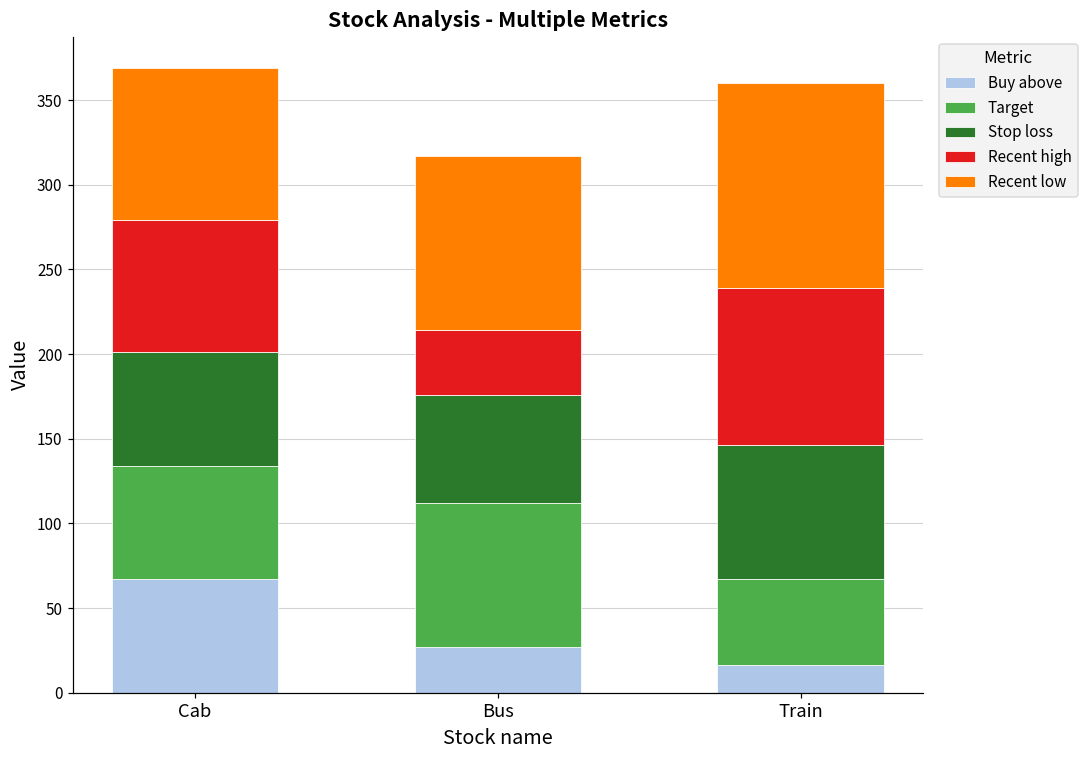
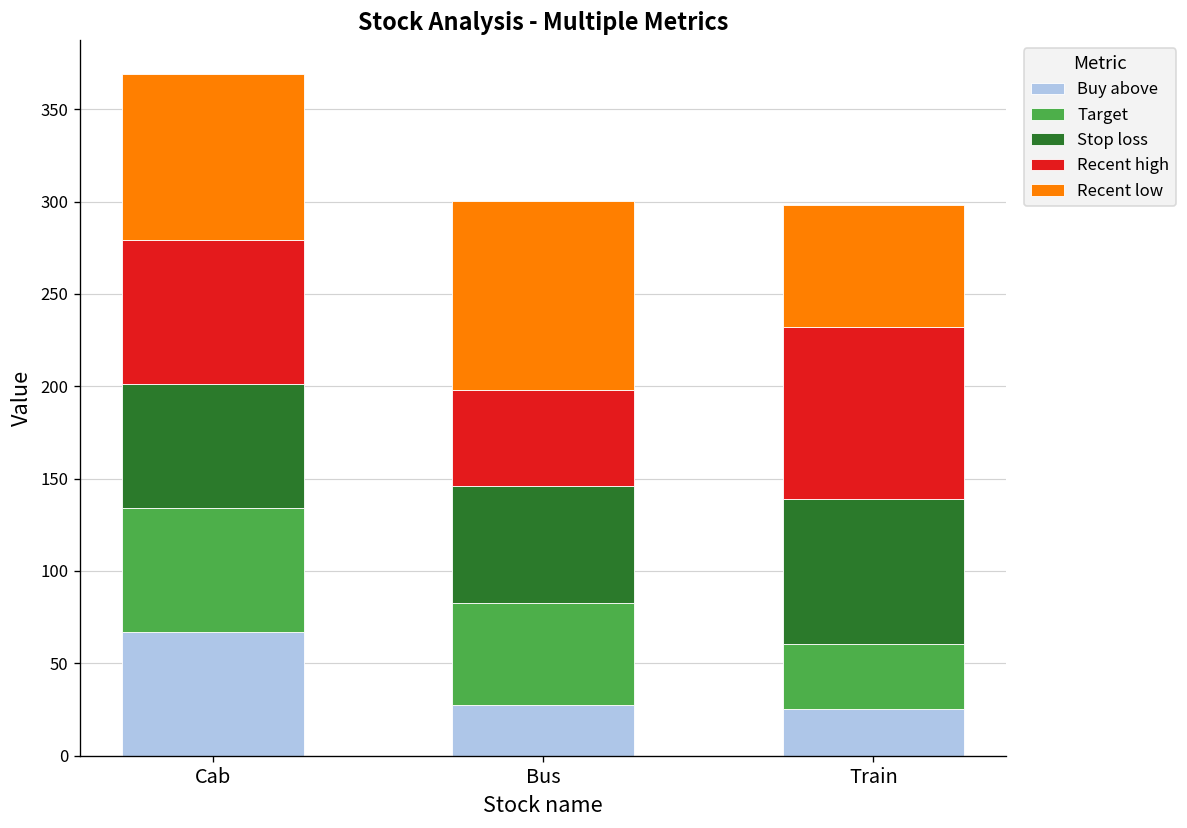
Target, Bus: 85 -> 55
Recent high, Bus: 39 -> 52
Buy above, Train: 16 -> 25
Target, Train: 51 -> 35
Recent low, Train: 121 -> 66
